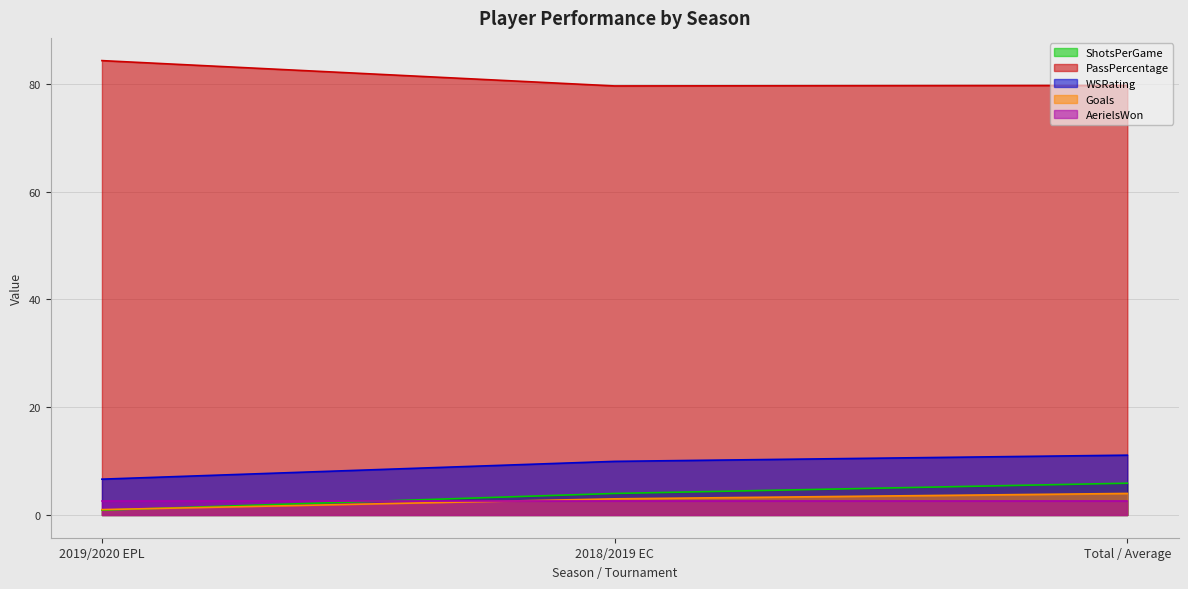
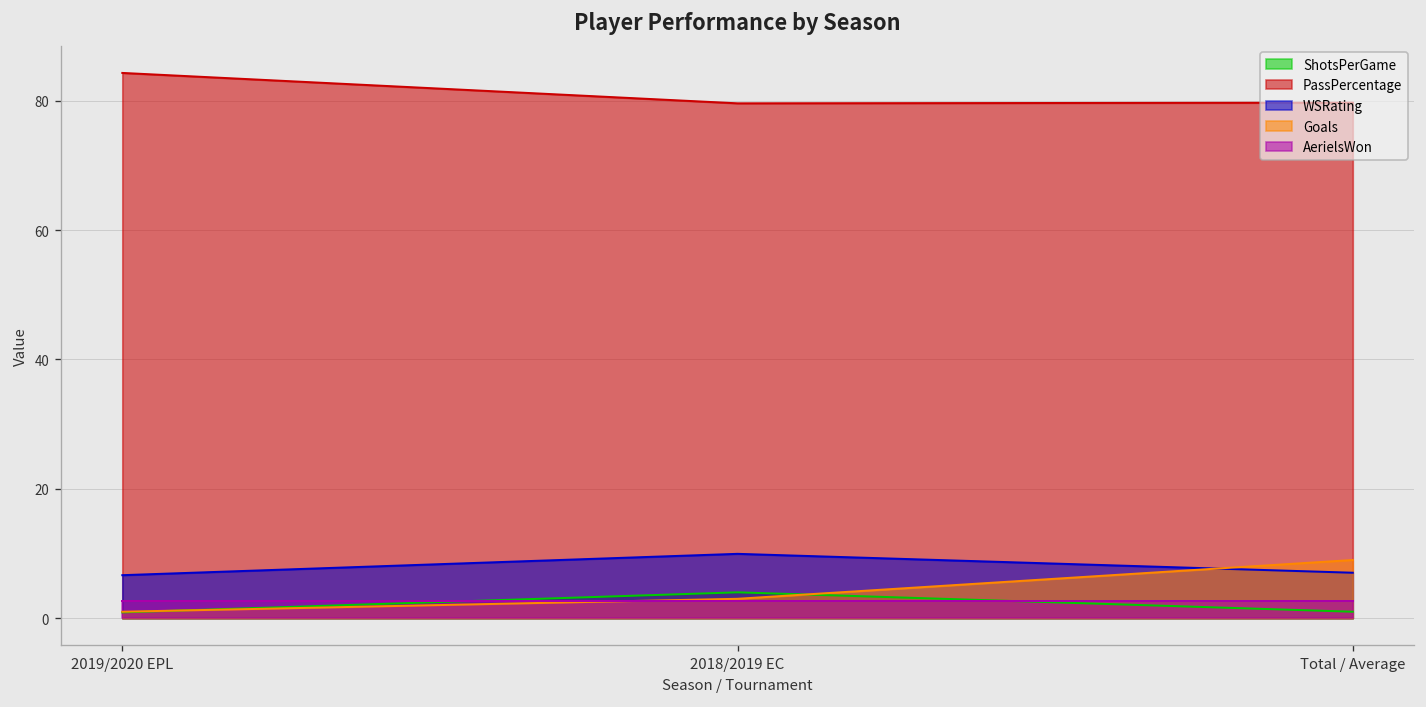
ShotsPerGame, Total / Average: 6 -> 1
WSRating, Total / Average: 11 -> 7
Goals, Total / Average: 4 -> 9
